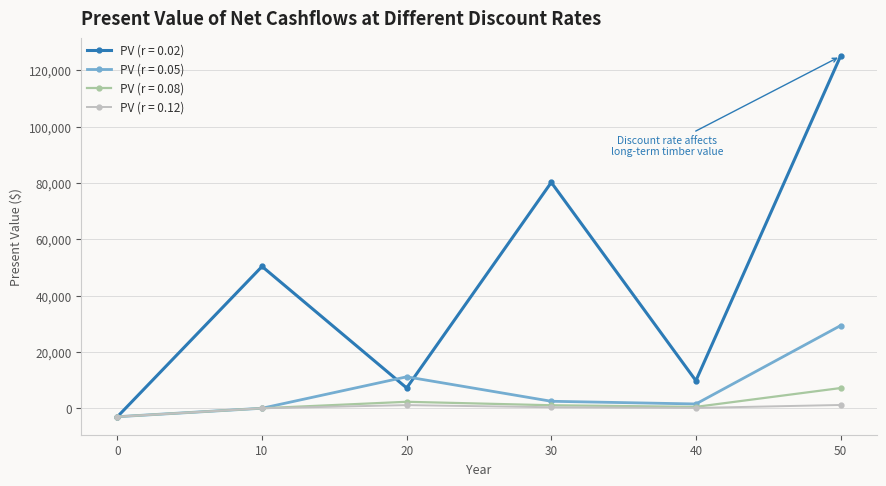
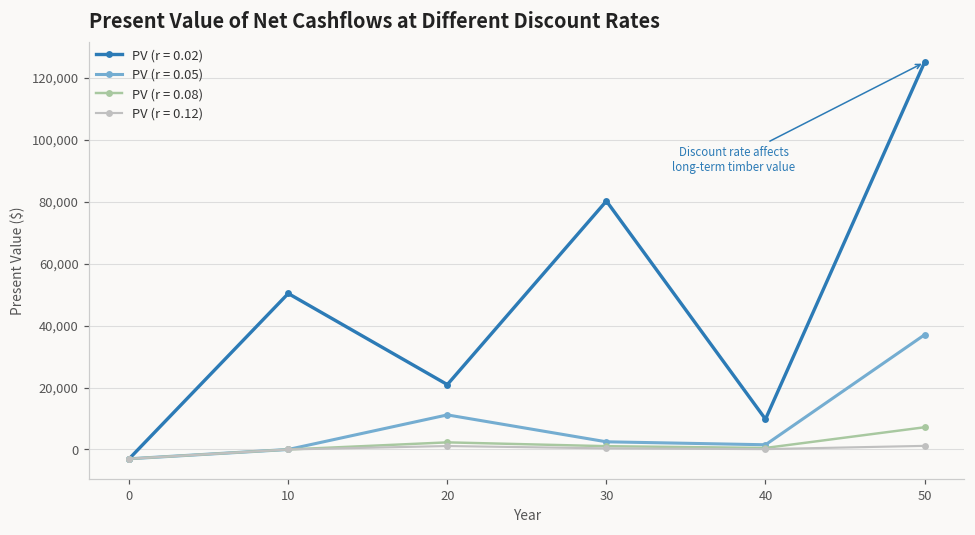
PV (r = 0.02), 20: 7,000 -> 21,000
PV (r = 0.05), 50: 29,000 -> 37,000
